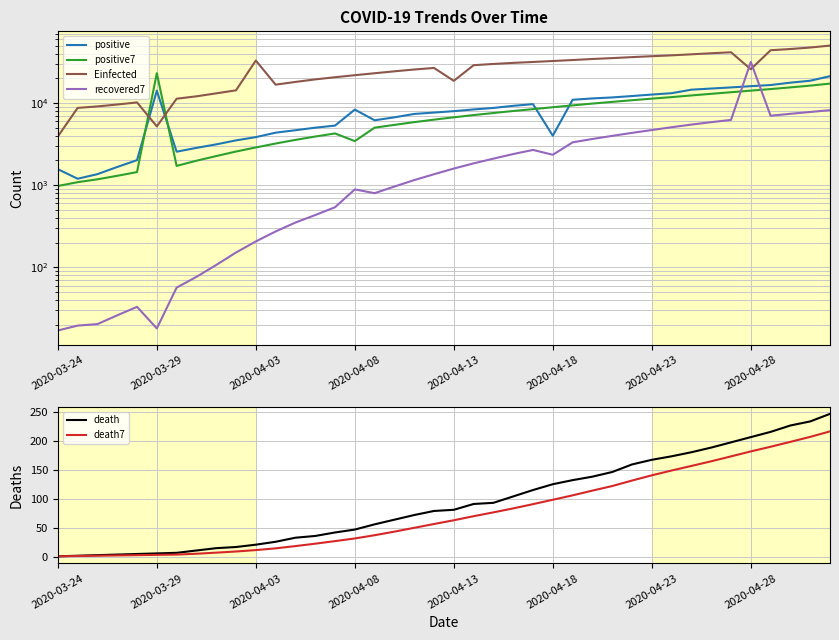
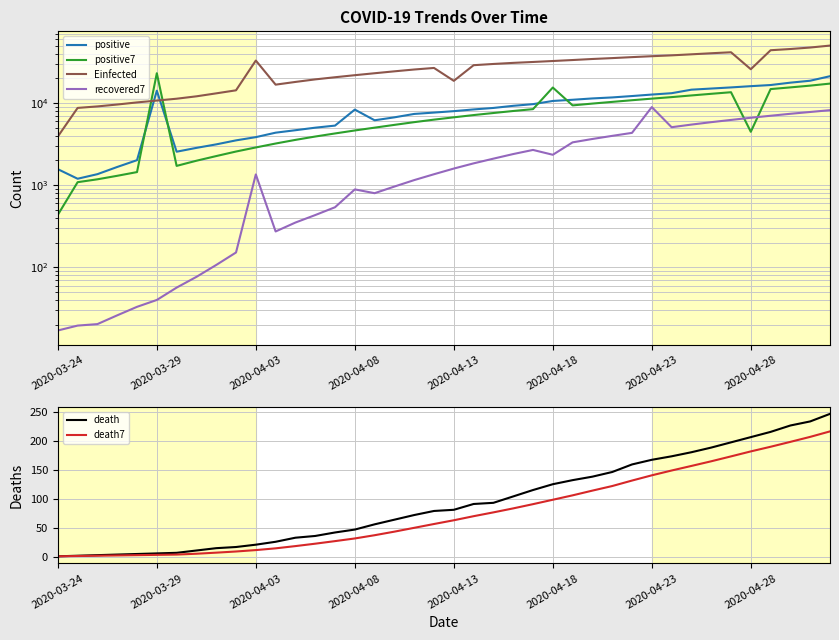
COVID-19 Trends Over Time, positive7, 2020-03-24: 1000 -> 400
COVID-19 Trends Over Time, Einfected, 2020-03-29: 5000 -> 11000
COVID-19 Trends Over Time, recovered7, 2020-03-29: 18 -> 40
COVID-19 Trends Over Time, recovered7, 2020-04-03: 210 -> 1400
COVID-19 Trends Over Time, positive7, 2020-04-08: 3400 -> 5000
COVID-19 Trends Over Time, positive, 2020-04-18: 4000 -> 11000
COVID-19 Trends Over Time, positive7, 2020-04-18: 9000 -> 15000
COVID-19 Trends Over Time, recovered7, 2020-04-23: 5000 -> 9000
COVID-19 Trends Over Time, positive7, 2020-04-28: 14000 -> 4000
COVID-19 Trends Over Time, recovered7, 2020-04-28: 32000 -> 7000
